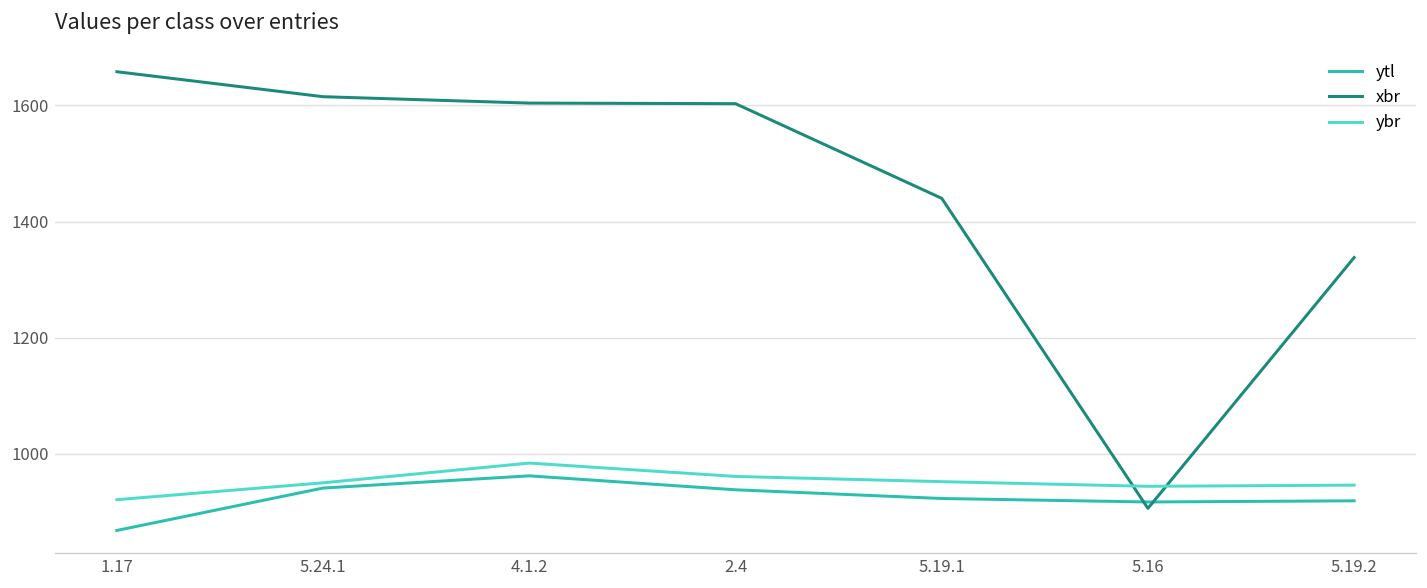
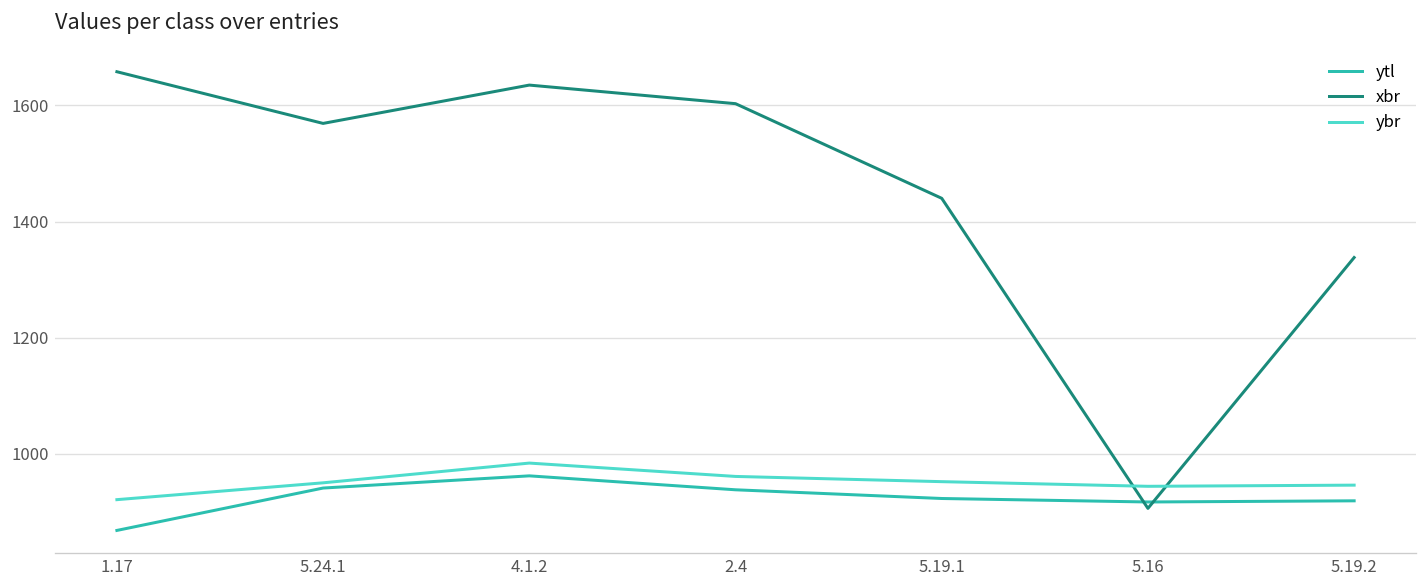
xbr, 5.24.1: 1620 -> 1570
xbr, 4.1.2: 1600 -> 1640
